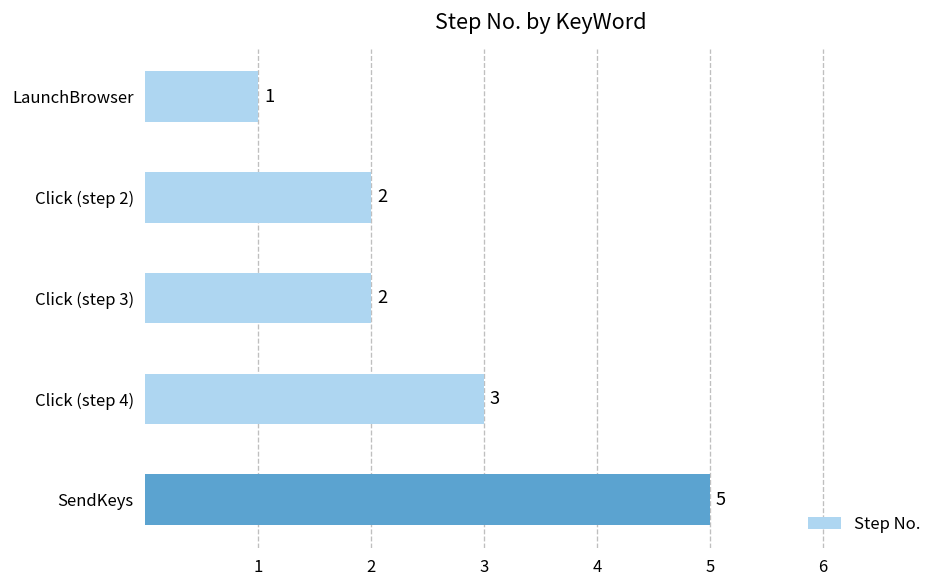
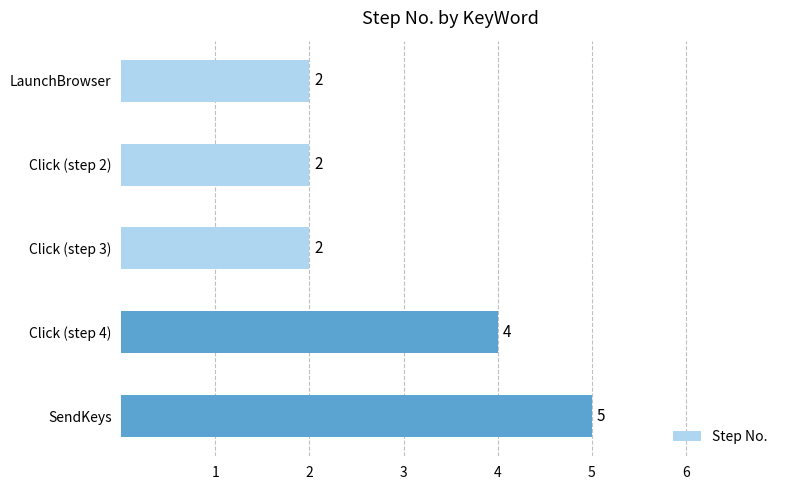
LaunchBrowser: 1 -> 2
Click (step 4): 3 -> 4
